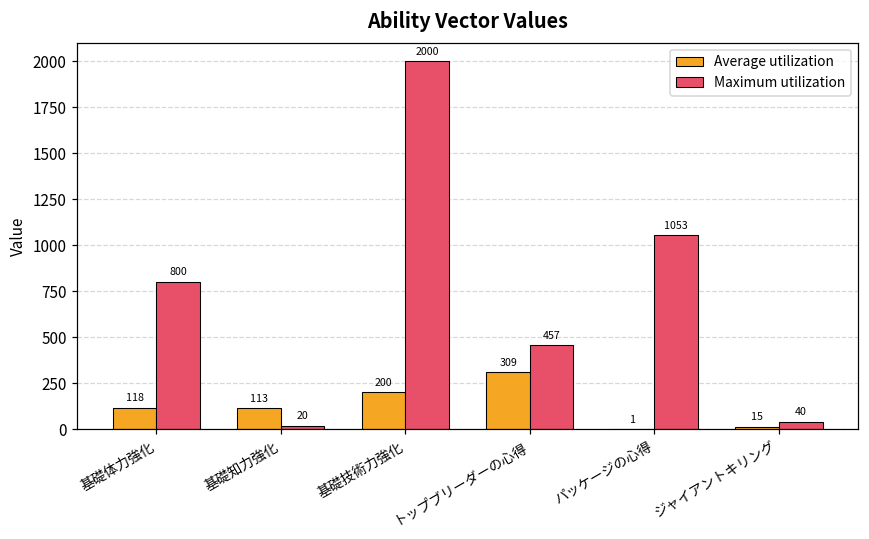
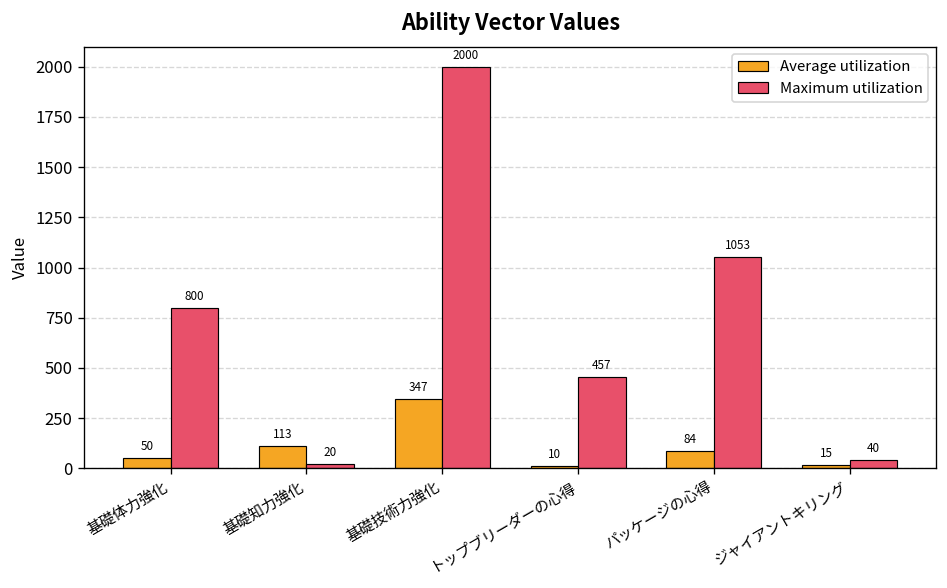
Average utilization, 基礎体力強化: 118 -> 50
Average utilization, 基礎技術力強化: 200 -> 347
Average utilization, トップブリーダーの心得: 309 -> 10
Average utilization, パッケージの心得: 1 -> 84
